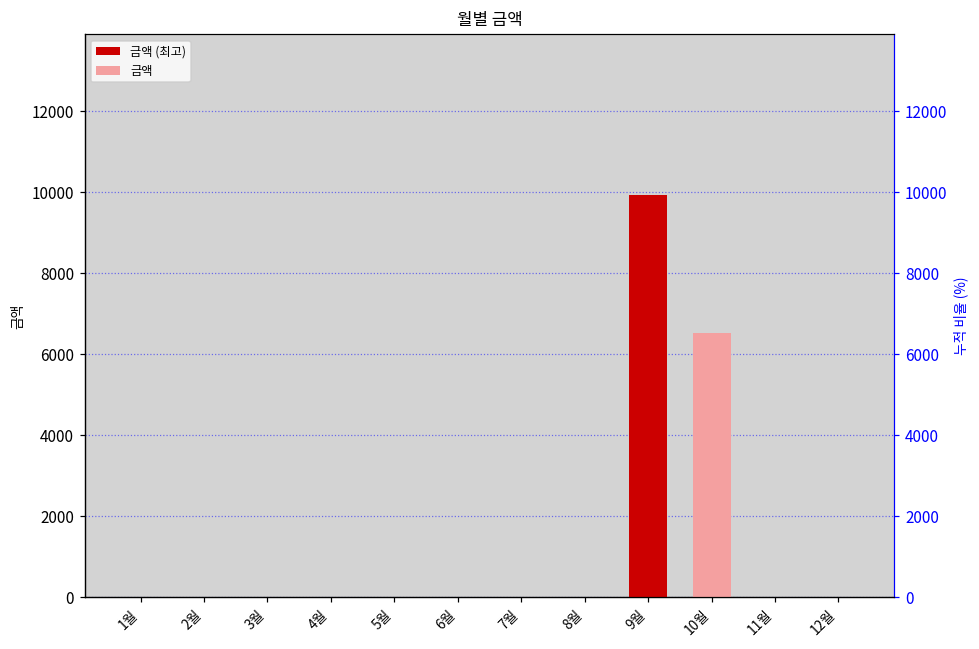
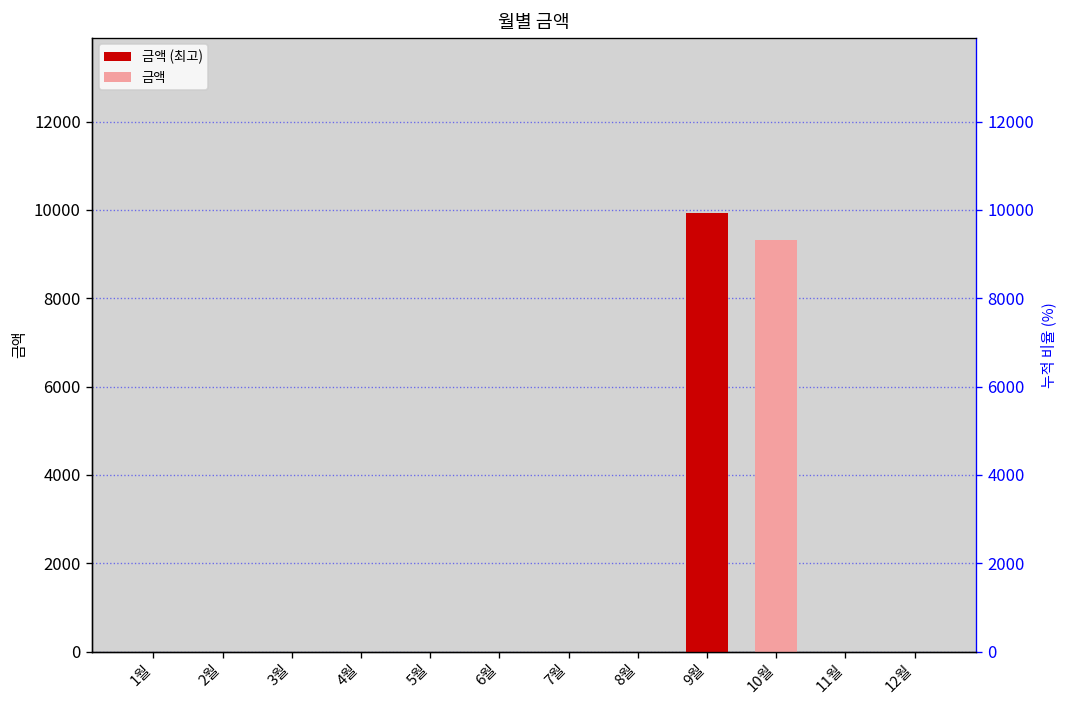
10월: 6500 -> 9300
